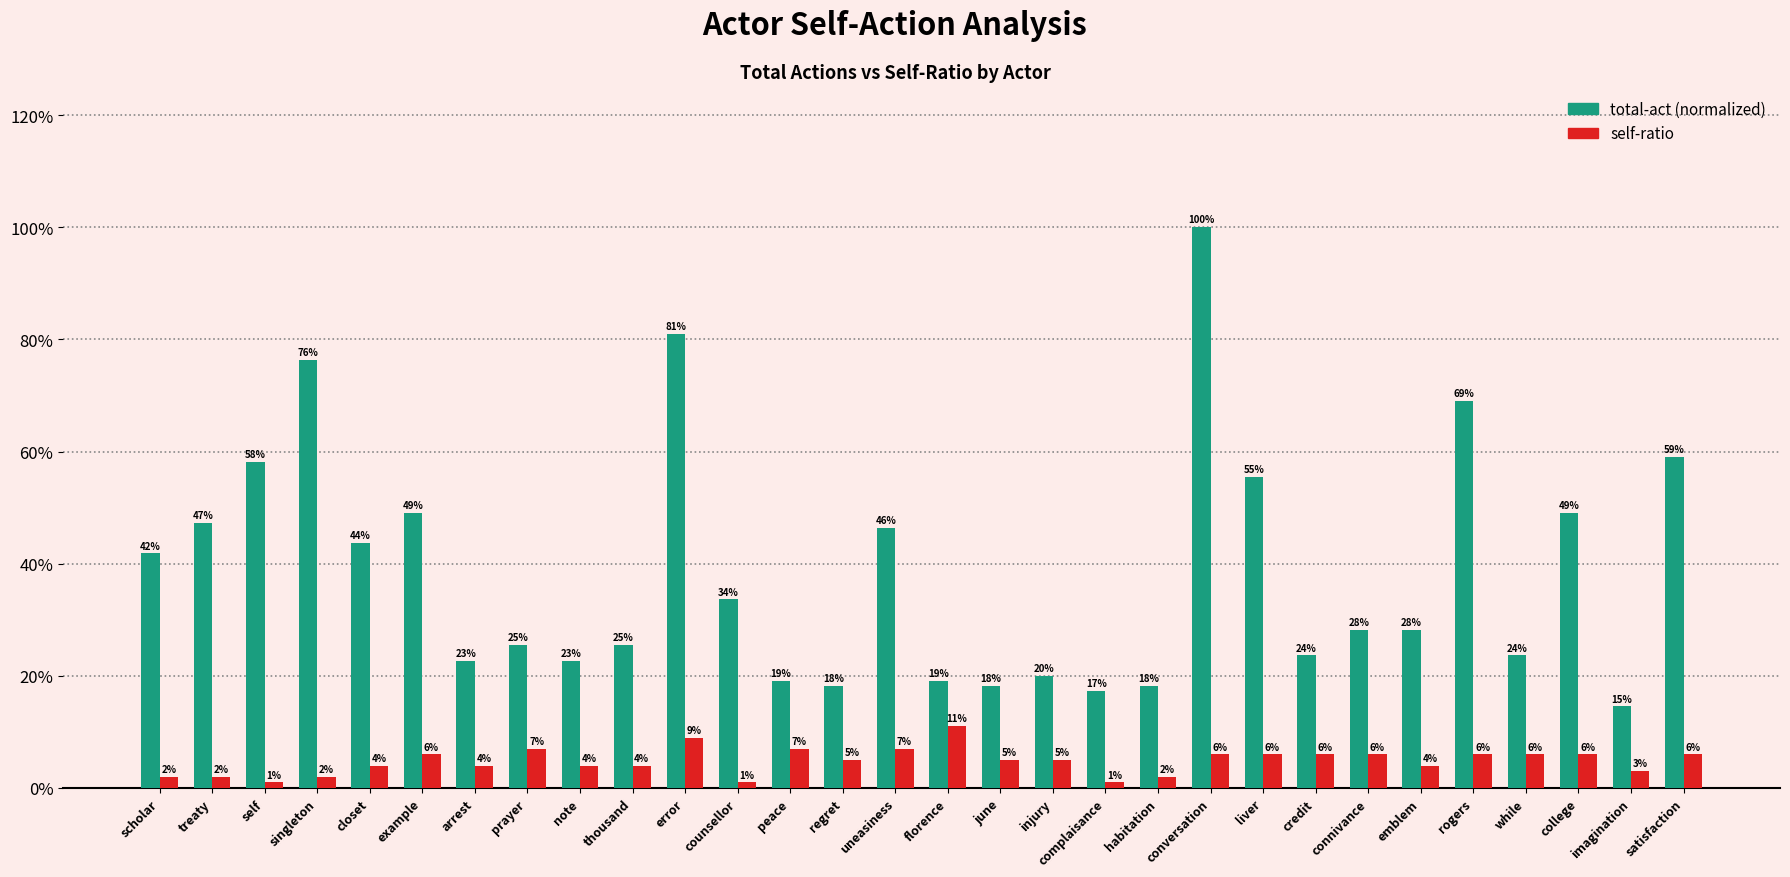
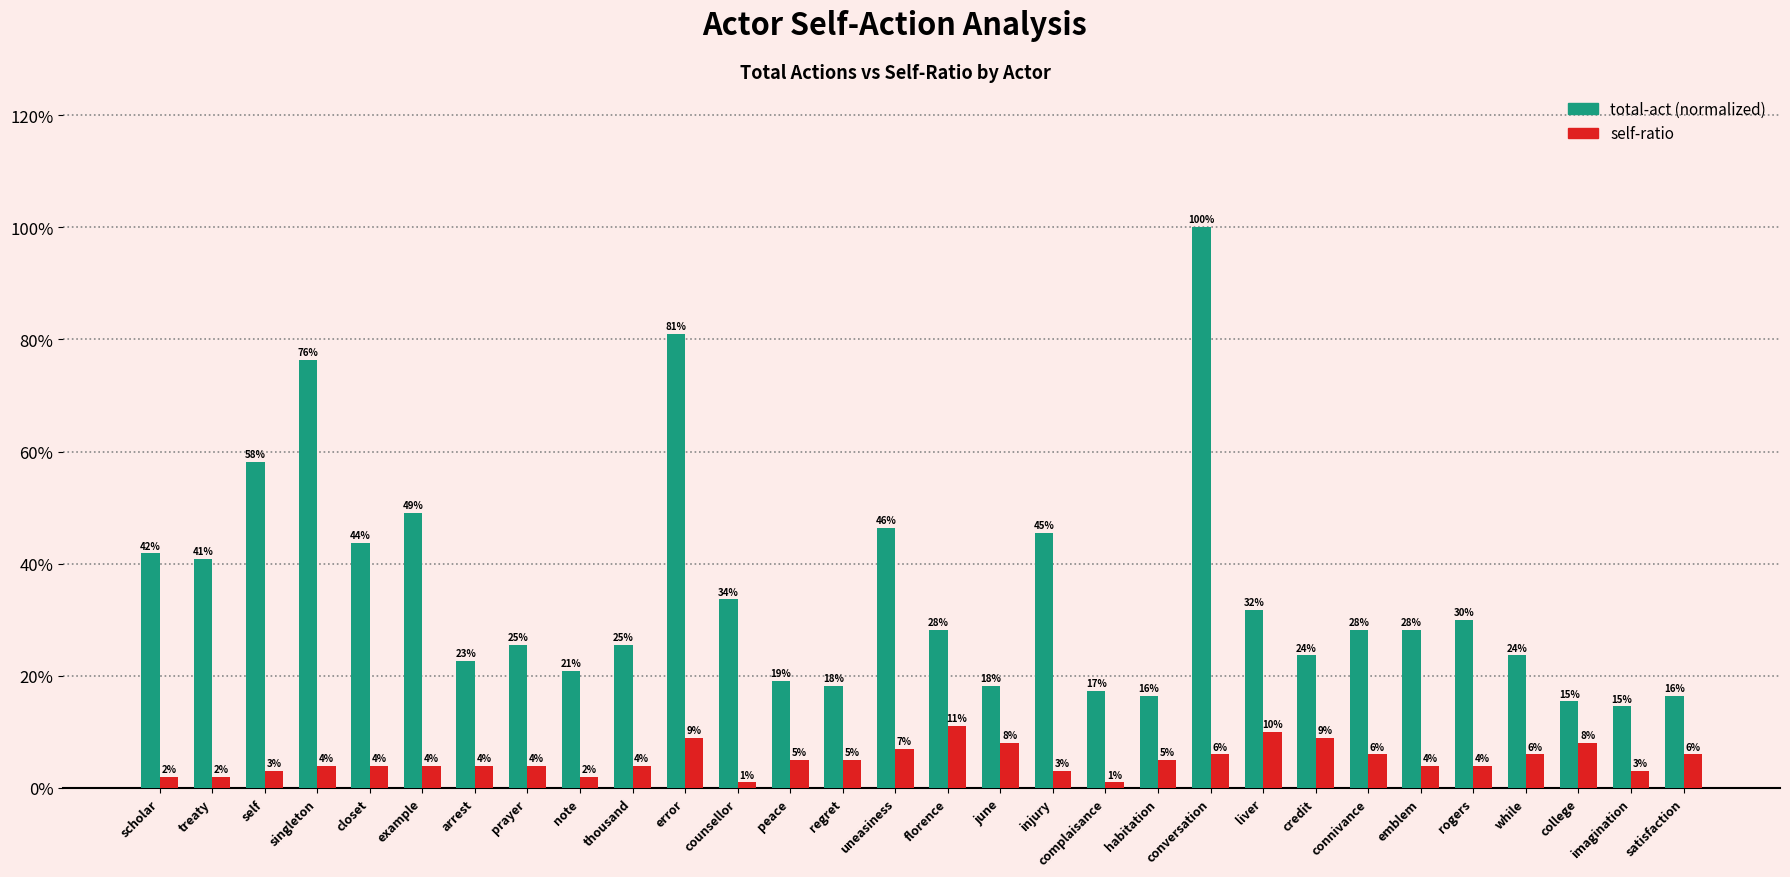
total-act (normalized), treaty: 47% -> 41%
self-ratio, self: 1% -> 3%
self-ratio, singleton: 2% -> 4%
self-ratio, example: 6% -> 4%
self-ratio, prayer: 7% -> 4%
total-act (normalized), note: 23% -> 21%
self-ratio, note: 4% -> 2%
self-ratio, peace: 7% -> 5%
total-act (normalized), florence: 19% -> 28%
self-ratio, june: 5% -> 8%
total-act (normalized), injury: 20% -> 45%
self-ratio, injury: 5% -> 3%
total-act (normalized), habitation: 18% -> 16%
self-ratio, habitation: 2% -> 5%
total-act (normalized), liver: 55% -> 32%
self-ratio, liver: 6% -> 10%
self-ratio, credit: 6% -> 9%
total-act (normalized), rogers: 69% -> 30%
self-ratio, rogers: 6% -> 4%
total-act (normalized), college: 49% -> 15%
self-ratio, college: 6% -> 8%
total-act (normalized), satisfaction: 59% -> 16%
